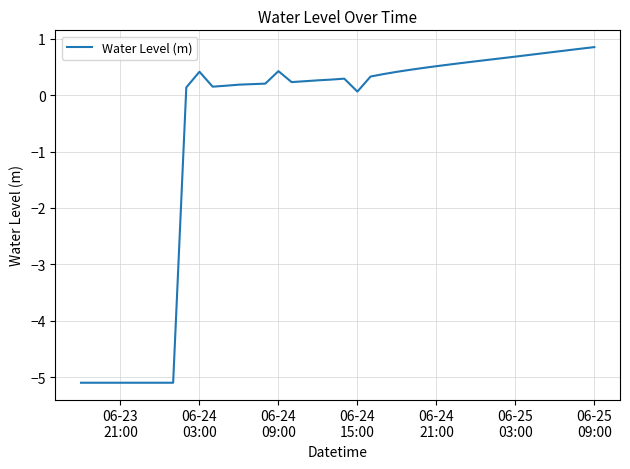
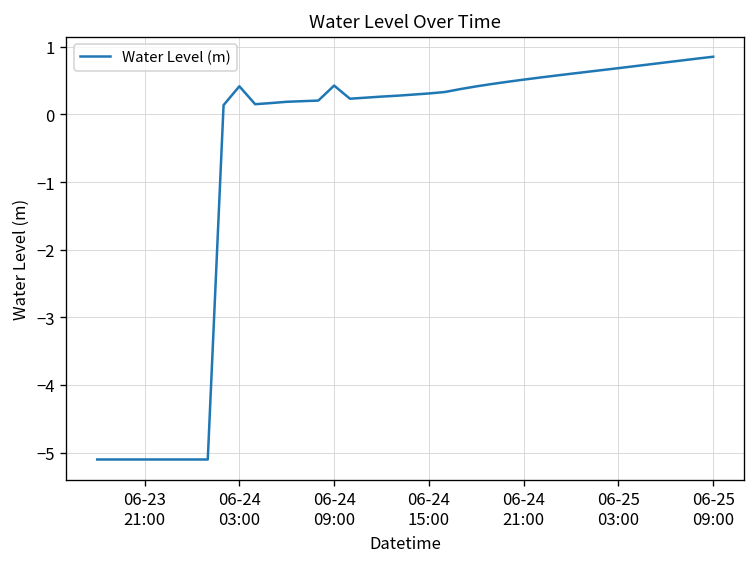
06-24 15:00: 0.1 -> 0.3
